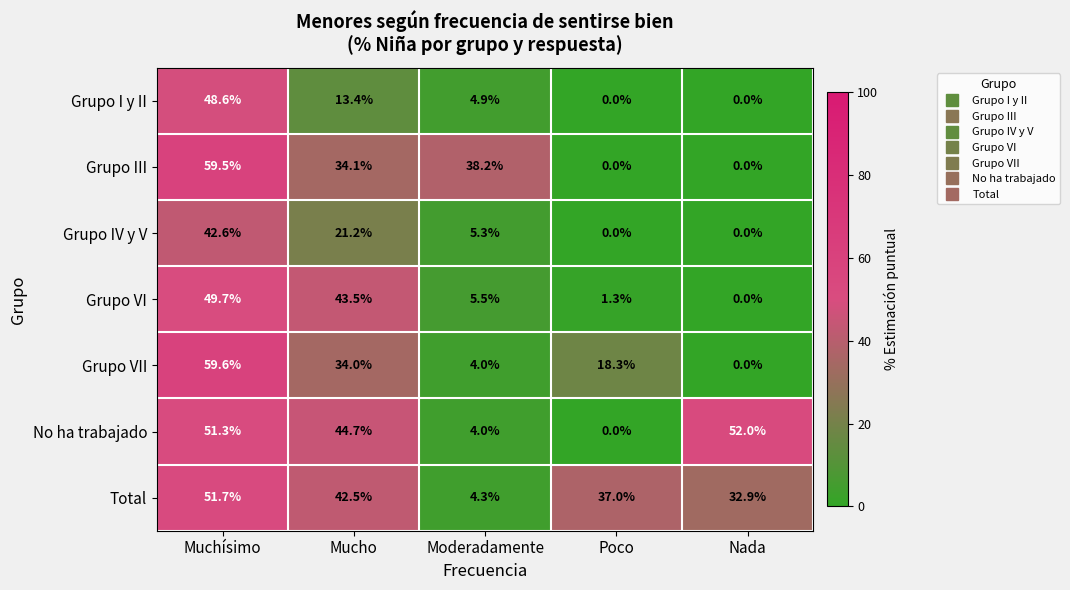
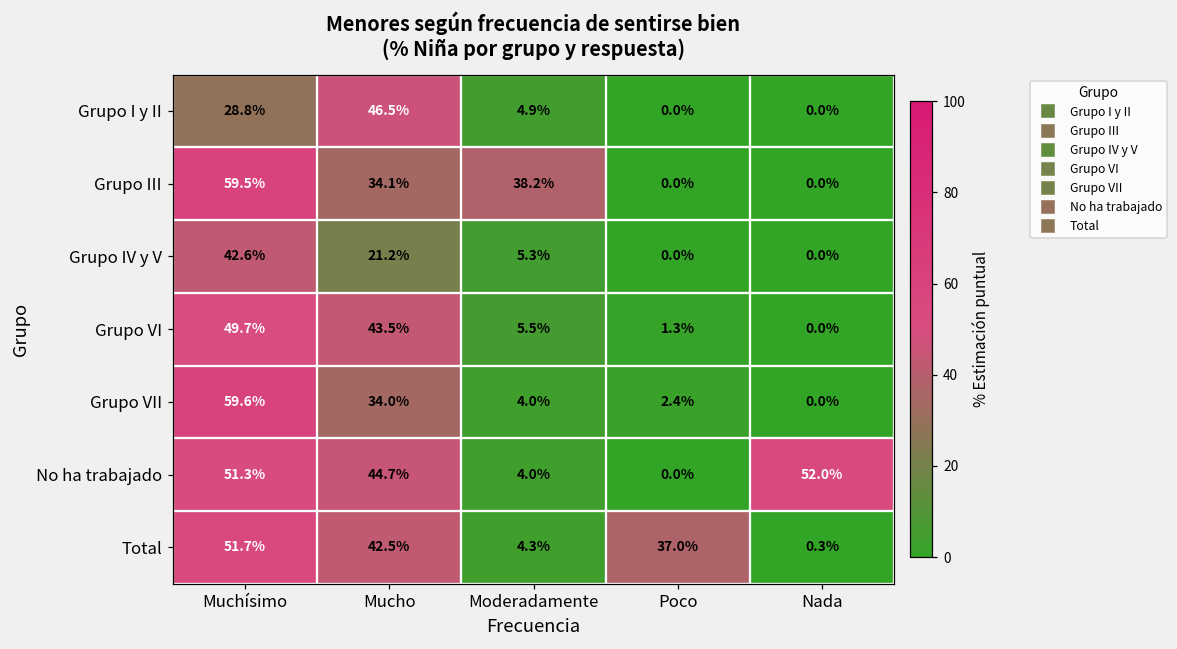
Grupo I y II, Muchísimo: 48.6% -> 28.8%
Grupo I y II, Mucho: 13.4% -> 46.5%
Grupo VII, Poco: 18.3% -> 2.4%
Total, Nada: 32.9% -> 0.3%
